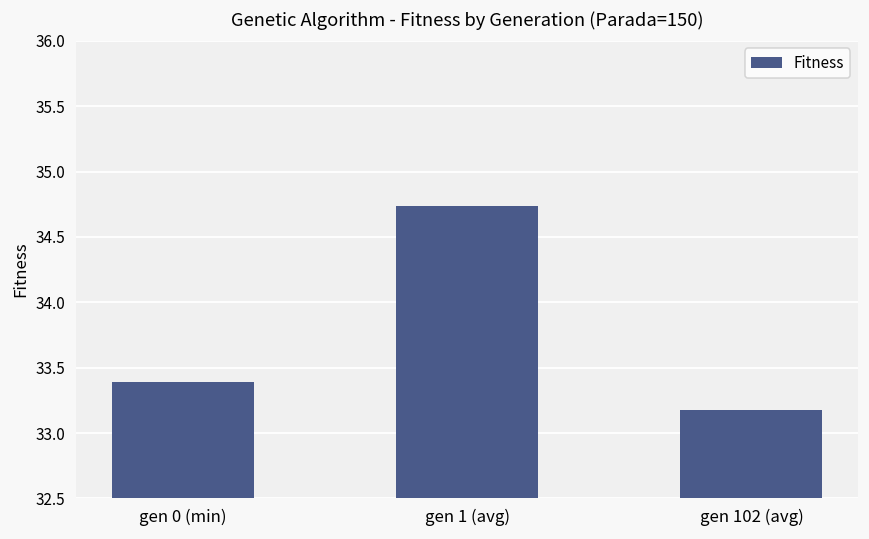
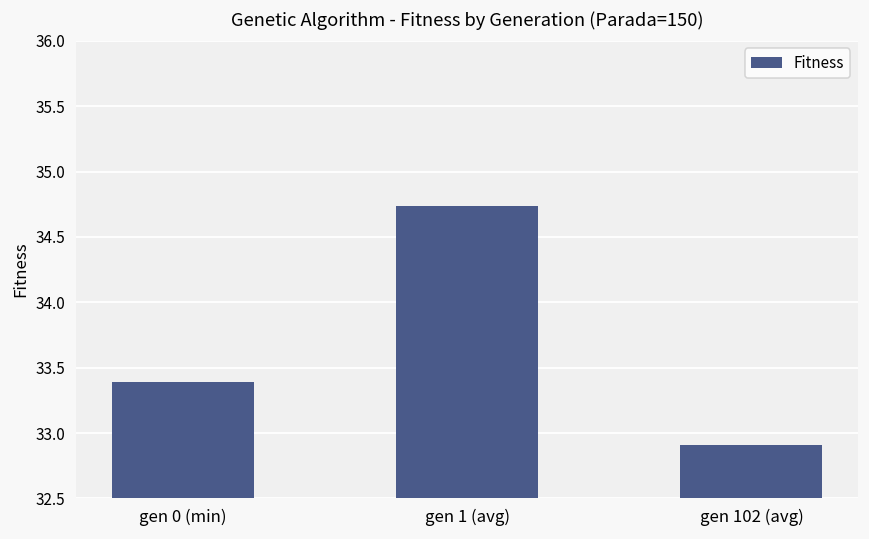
gen 102 (avg): 33.18 -> 32.91
